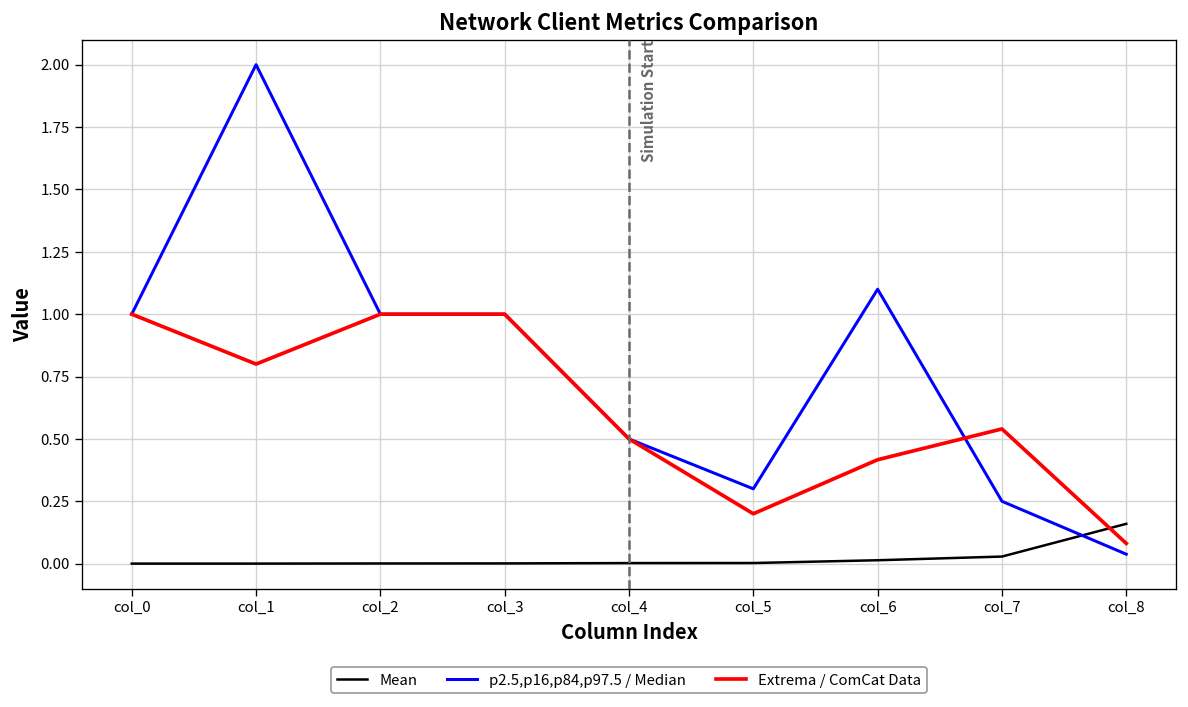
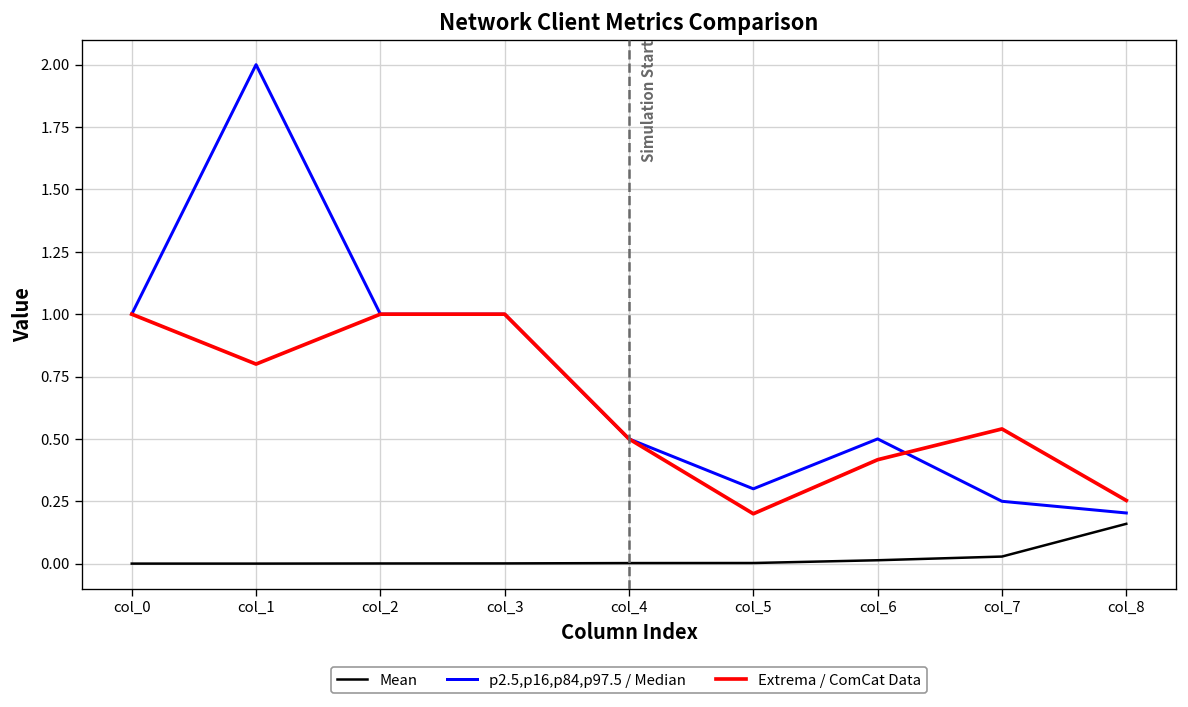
p2.5,p16,p84,p97.5 / Median, col_6: 1.1 -> 0.5
p2.5,p16,p84,p97.5 / Median, col_8: 0.04 -> 0.20
Extrema / ComCat Data, col_8: 0.08 -> 0.25
